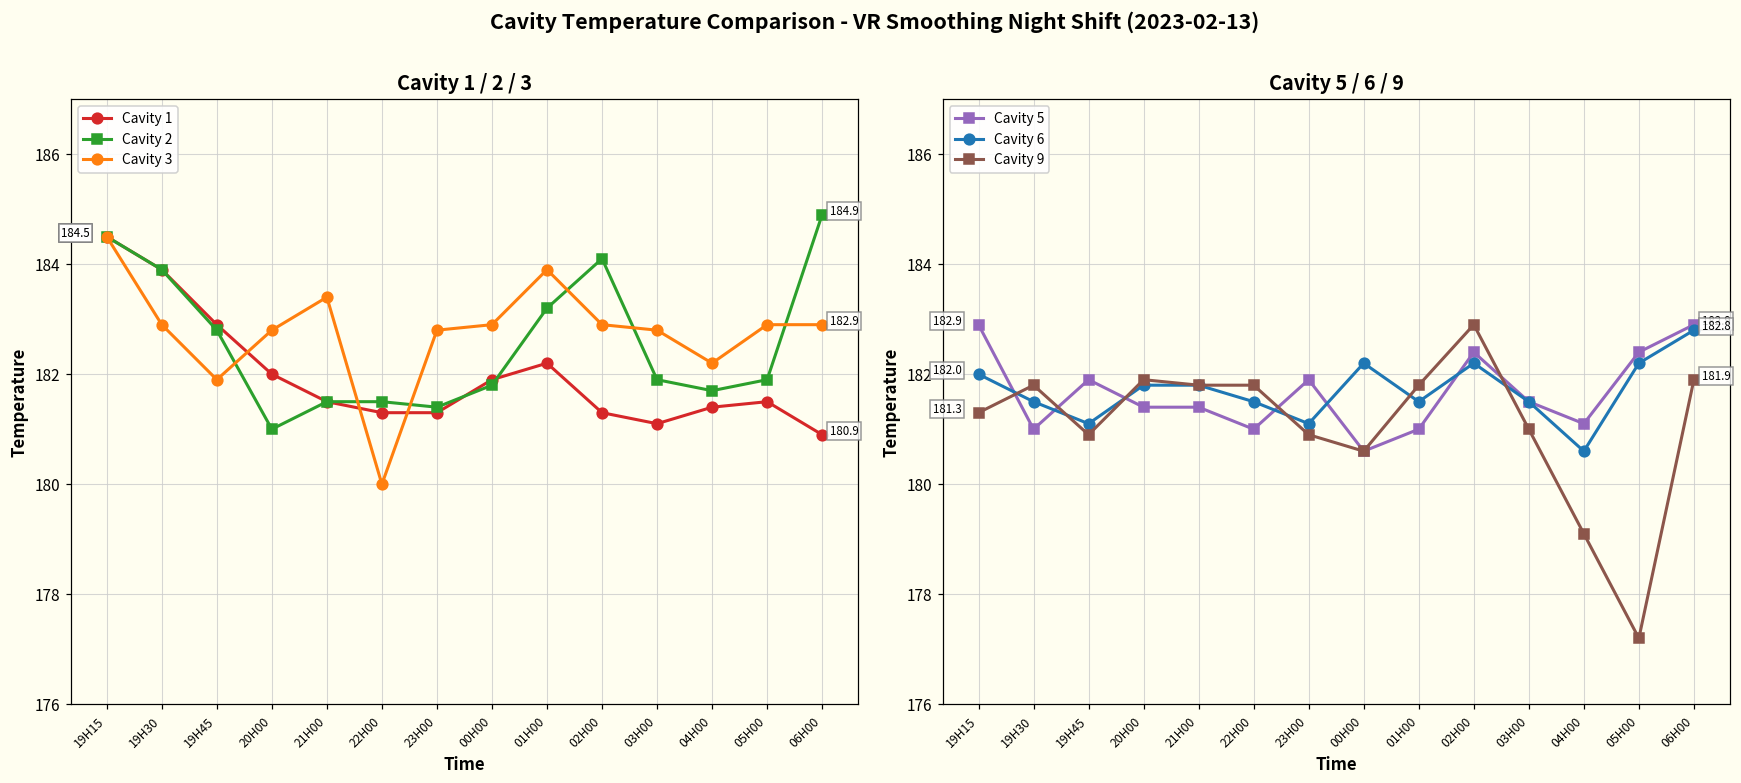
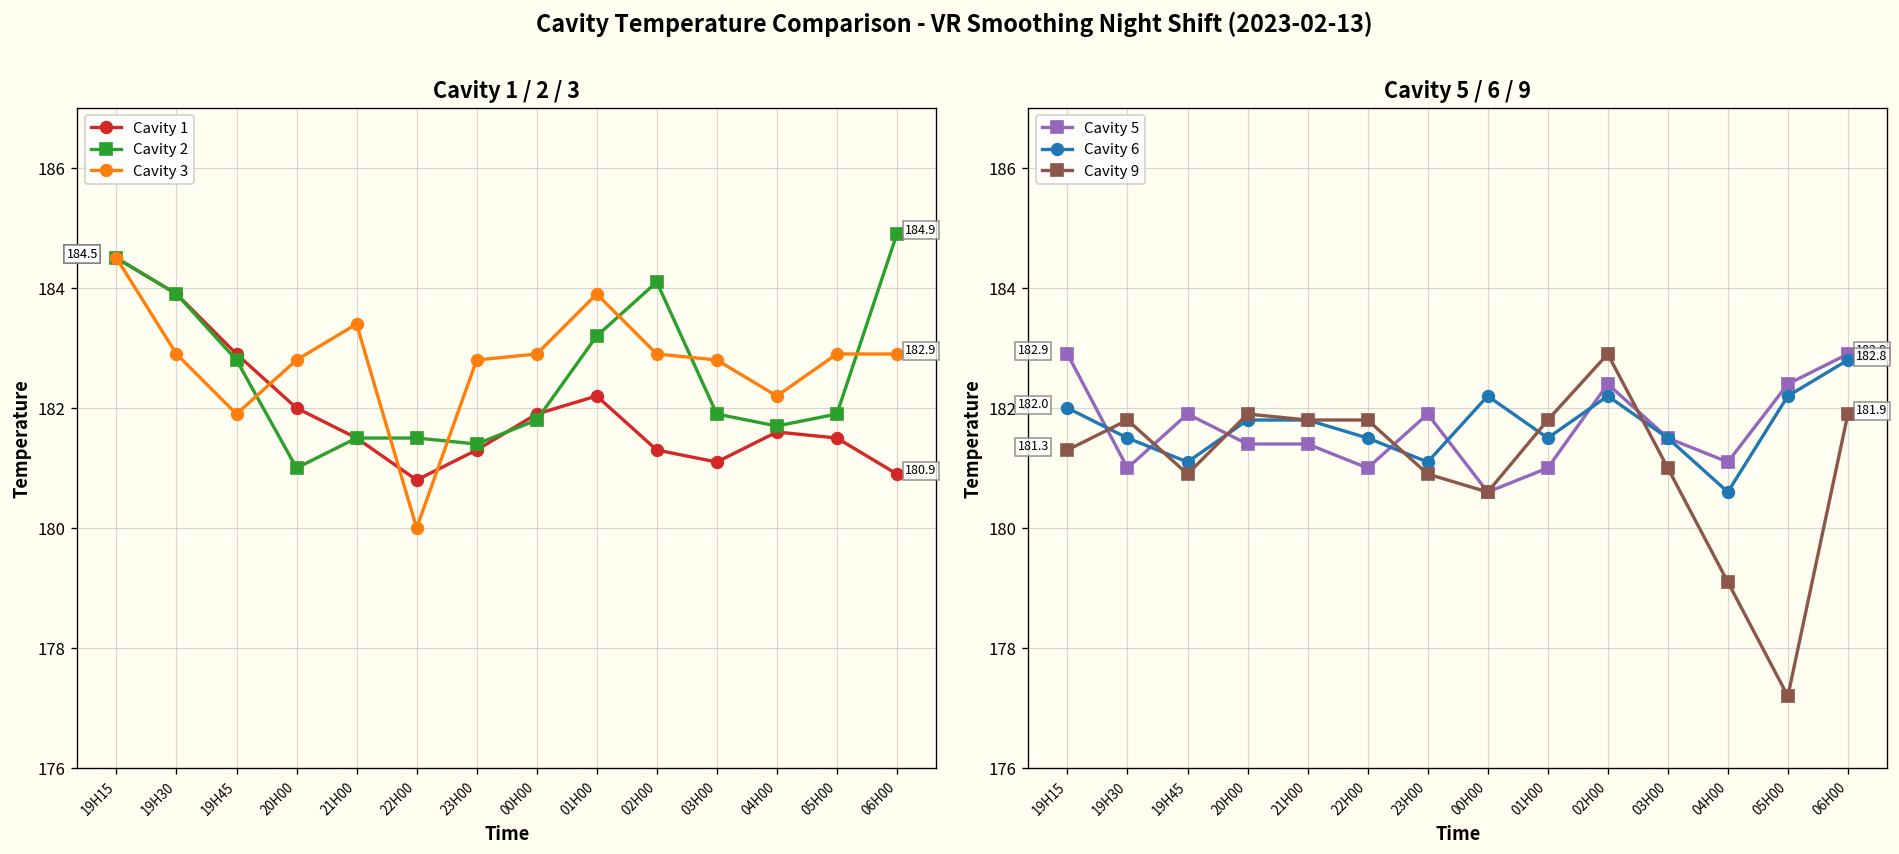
Cavity 1 / 2 / 3, Cavity 1, 22H00: 181.3 -> 180.8
Cavity 1 / 2 / 3, Cavity 1, 04H00: 181.4 -> 181.6
